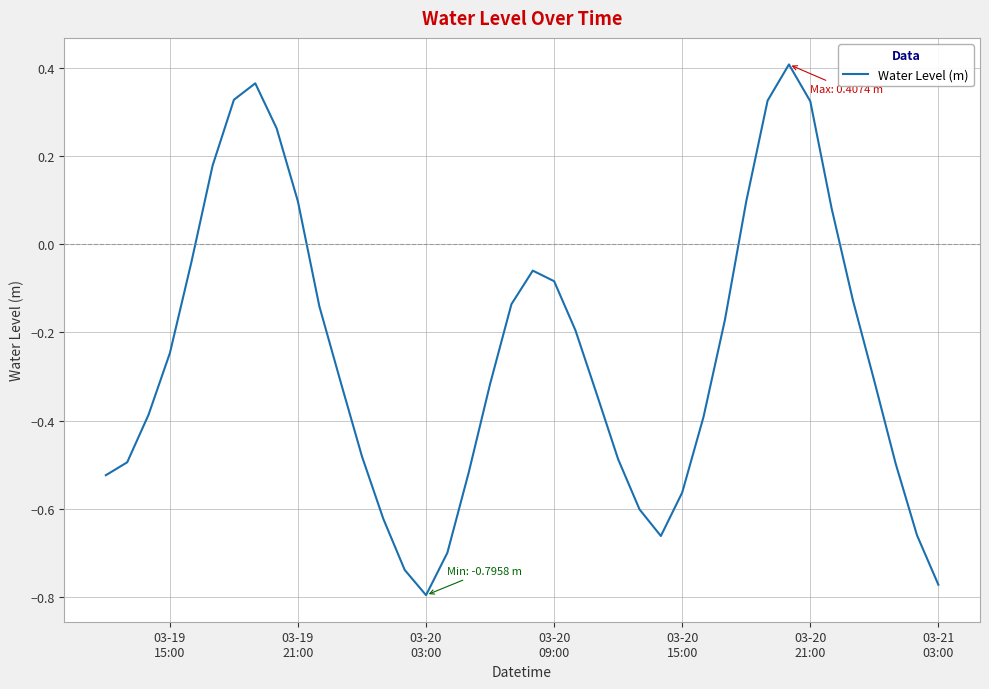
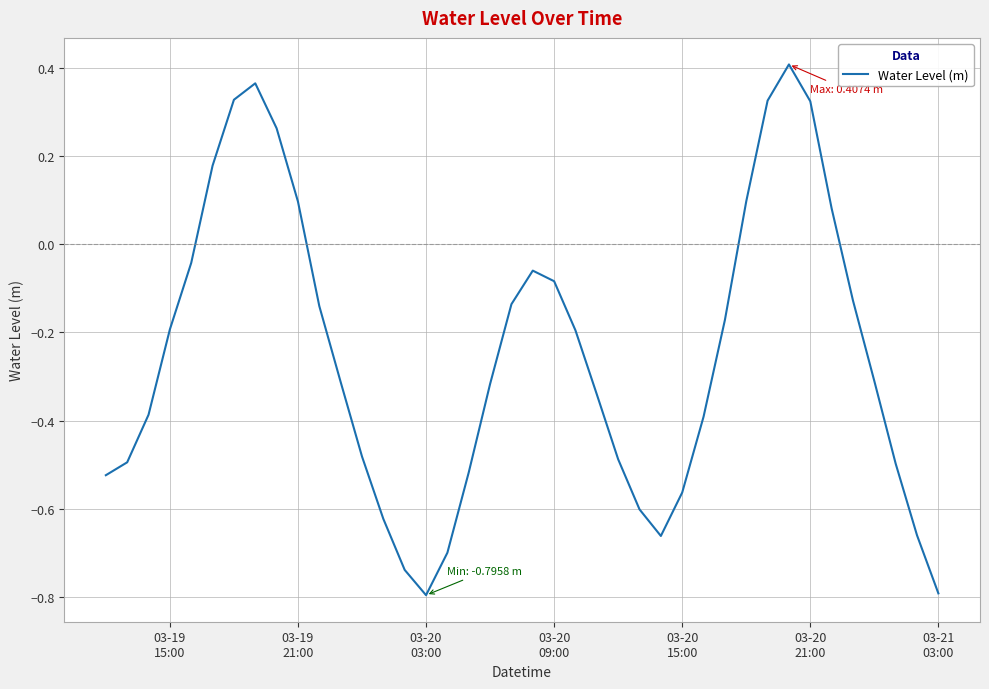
03-19 15:00: -0.25 -> -0.19
03-21 03:00: -0.77 -> -0.79
